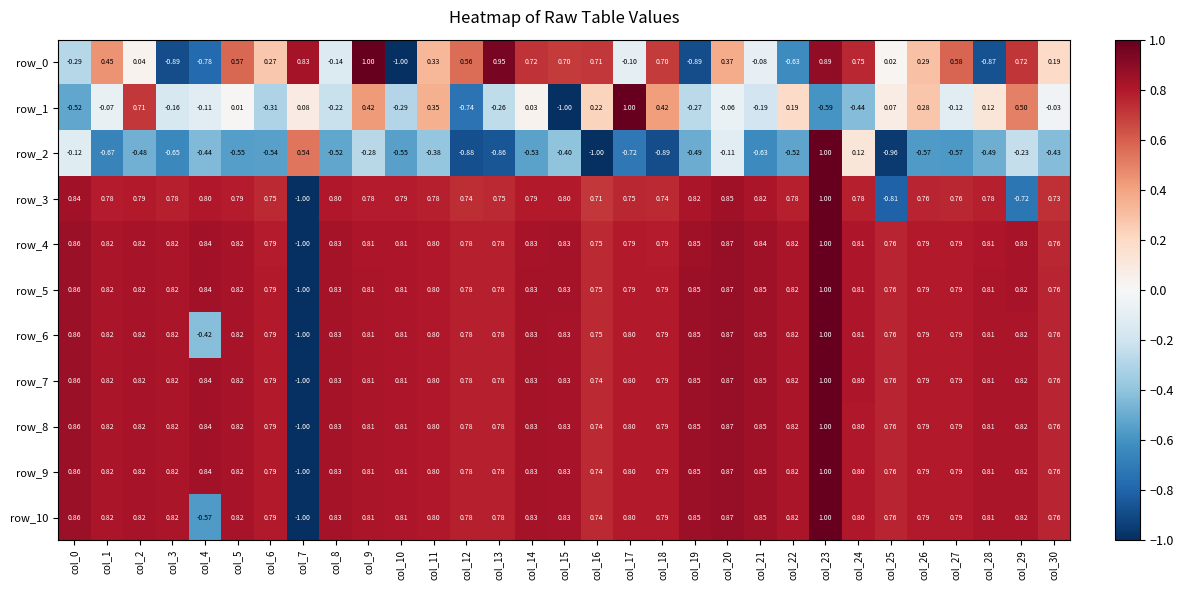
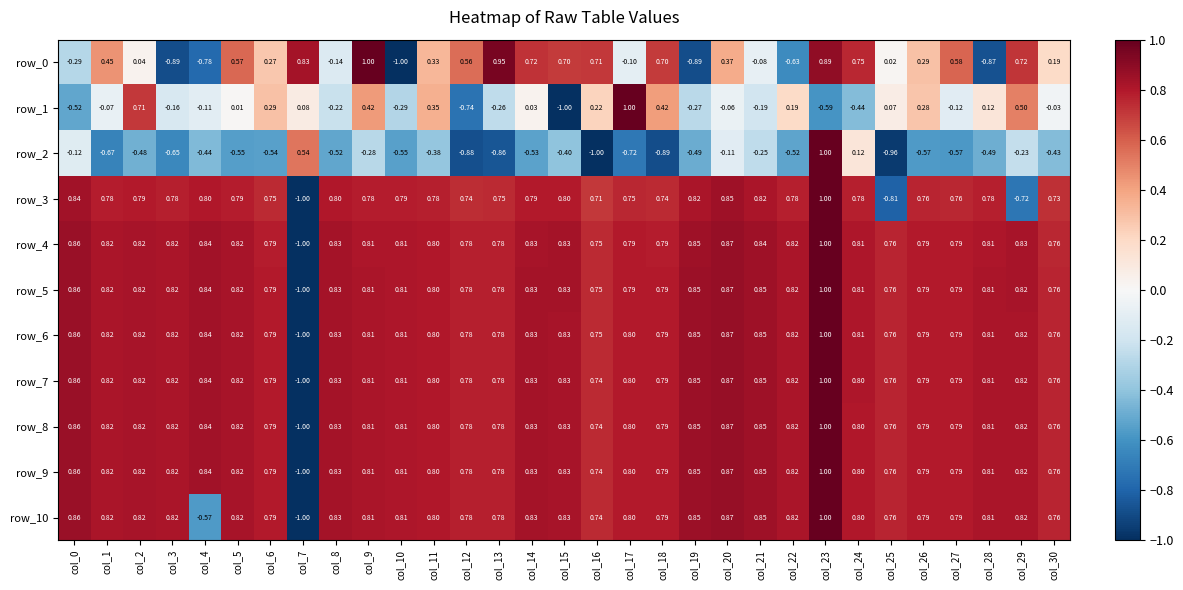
row_1, col_6: -0.31 -> 0.29
row_2, col_21: -0.63 -> -0.25
row_6, col_4: -0.42 -> 0.84
